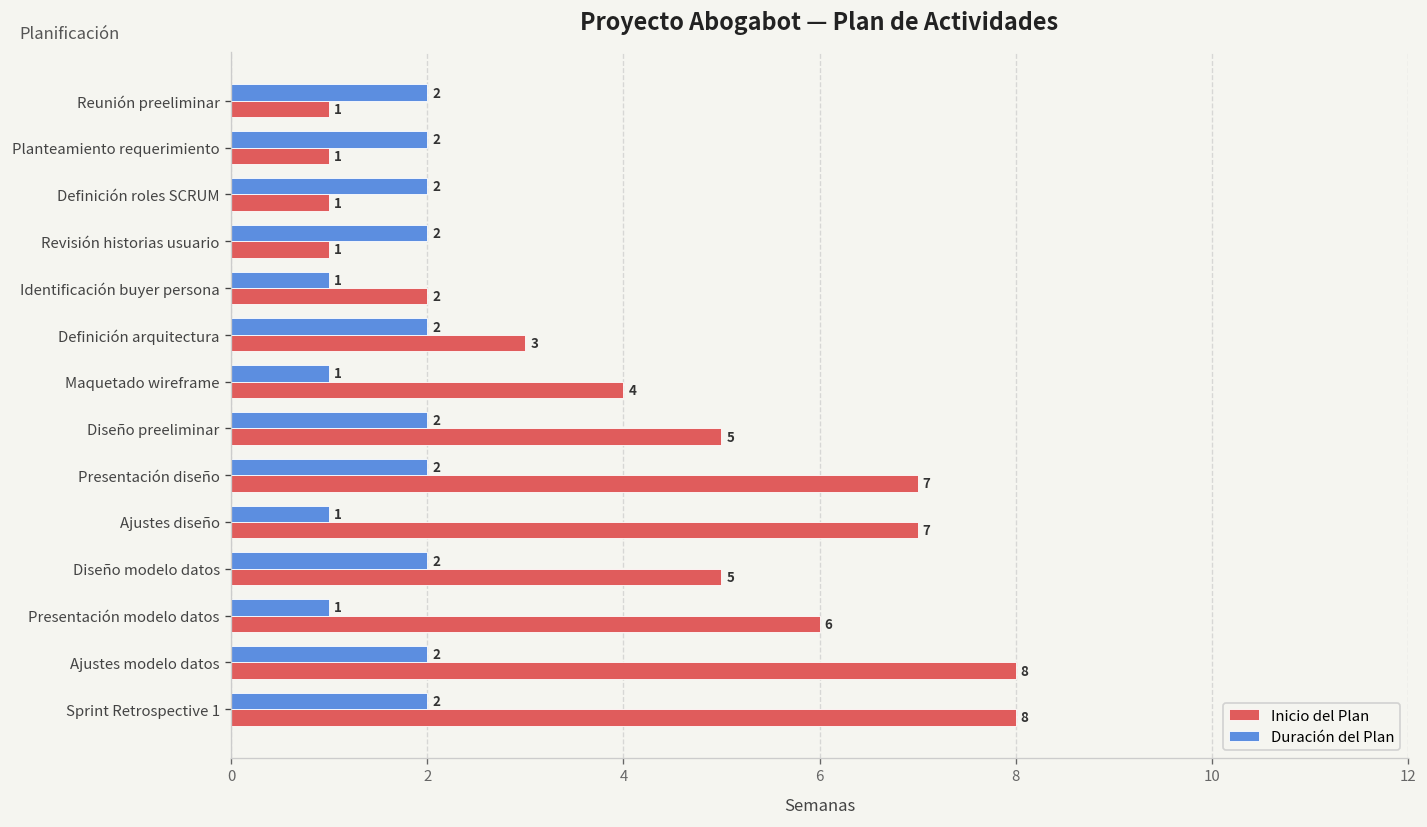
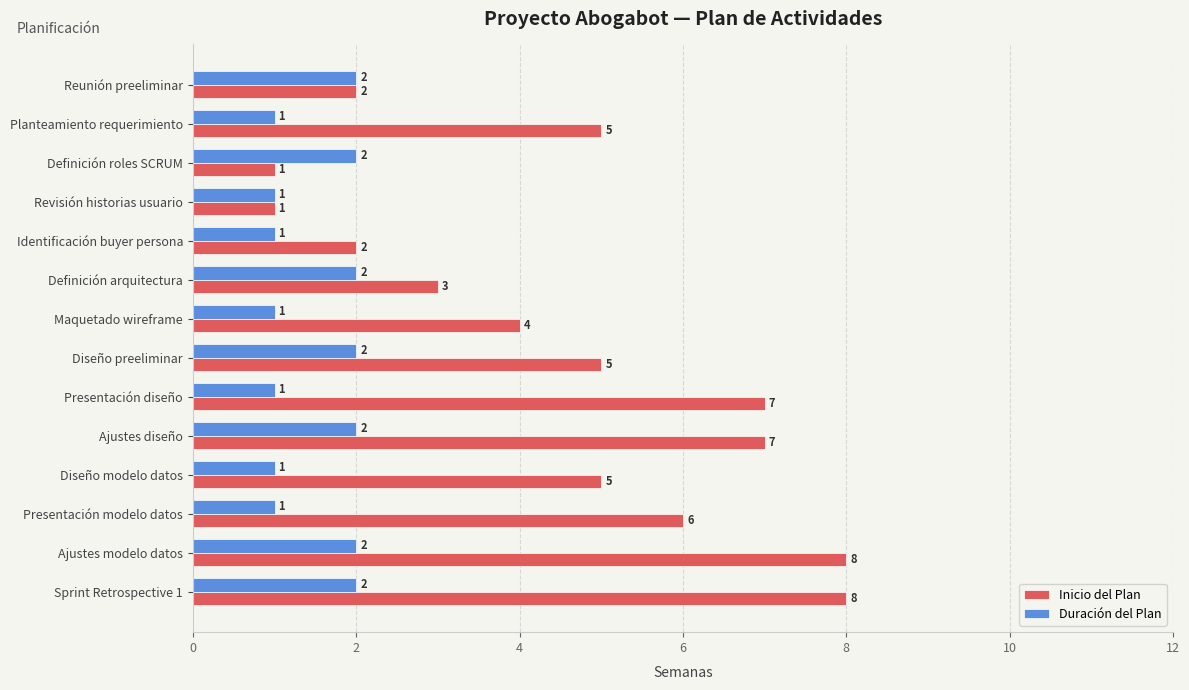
Inicio del Plan, Reunión preeliminar: 1 -> 2
Duración del Plan, Planteamiento requerimiento: 2 -> 1
Inicio del Plan, Planteamiento requerimiento: 1 -> 5
Duración del Plan, Revisión historias usuario: 2 -> 1
Duración del Plan, Presentación diseño: 2 -> 1
Duración del Plan, Ajustes diseño: 1 -> 2
Duración del Plan, Diseño modelo datos: 2 -> 1
